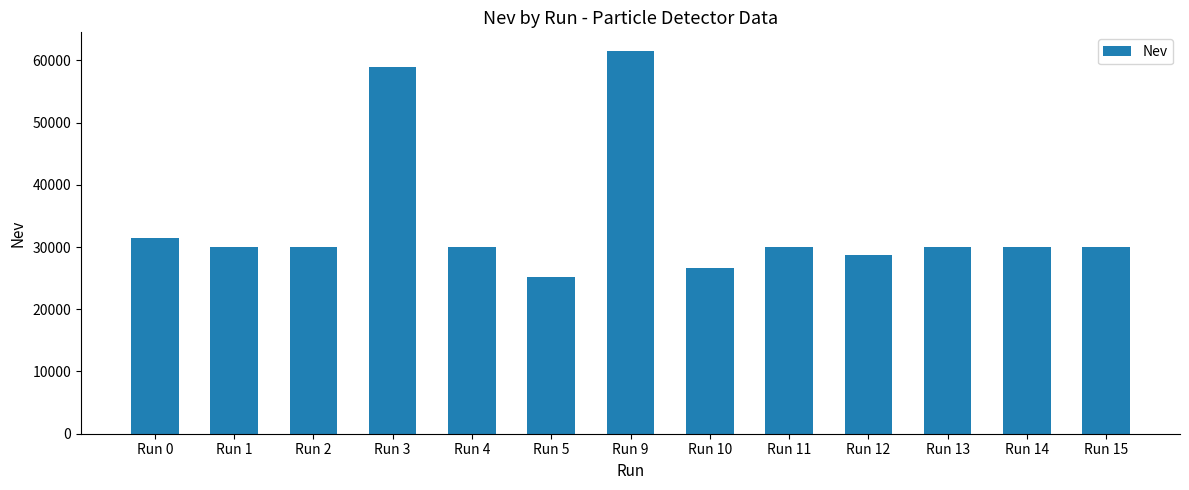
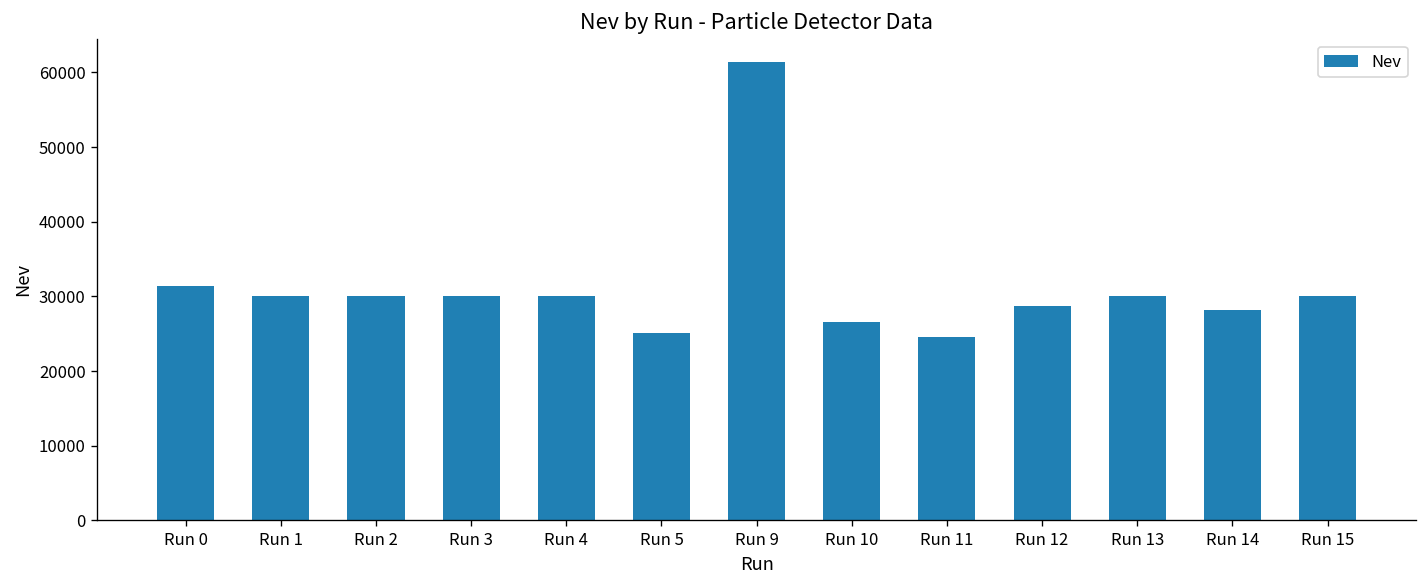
Run 3: 59000 -> 30000
Run 11: 30000 -> 25000
Run 14: 30000 -> 28000
